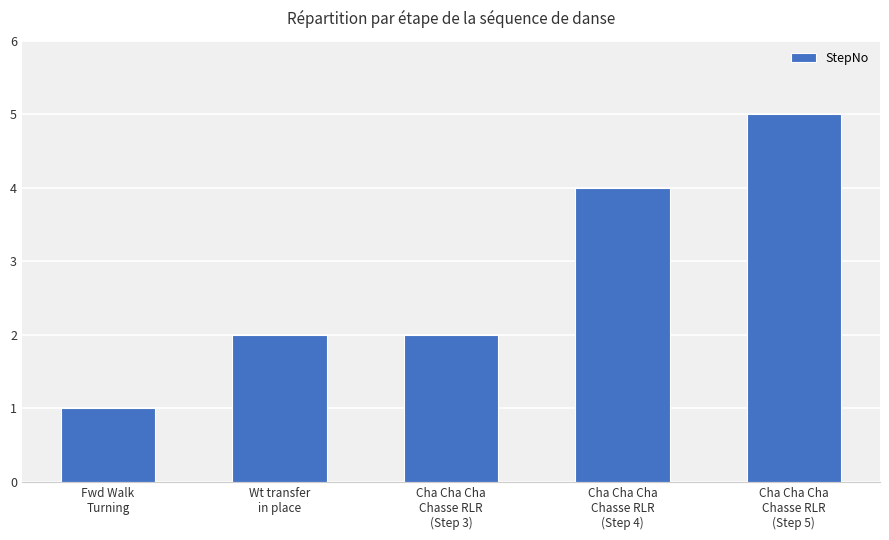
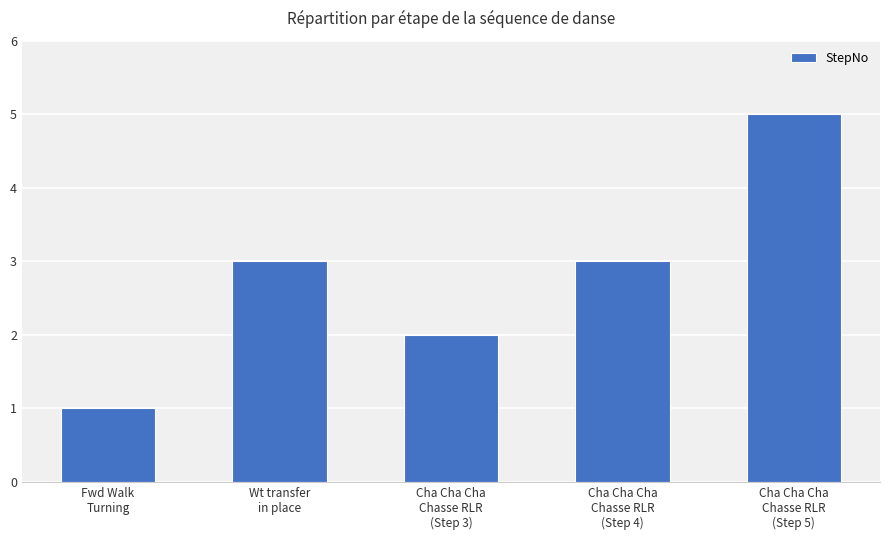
Wt transfer in place: 2 -> 3
Cha Cha Cha Chasse RLR (Step 4): 4 -> 3
